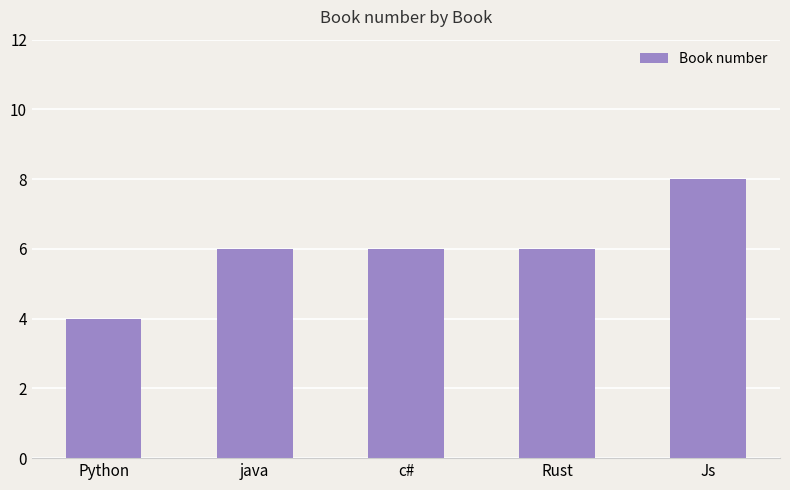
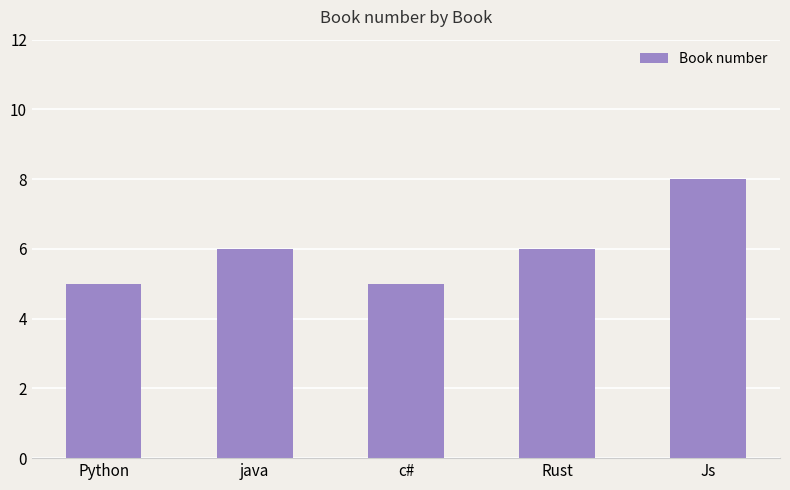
Python: 4 -> 5
c#: 6 -> 5
